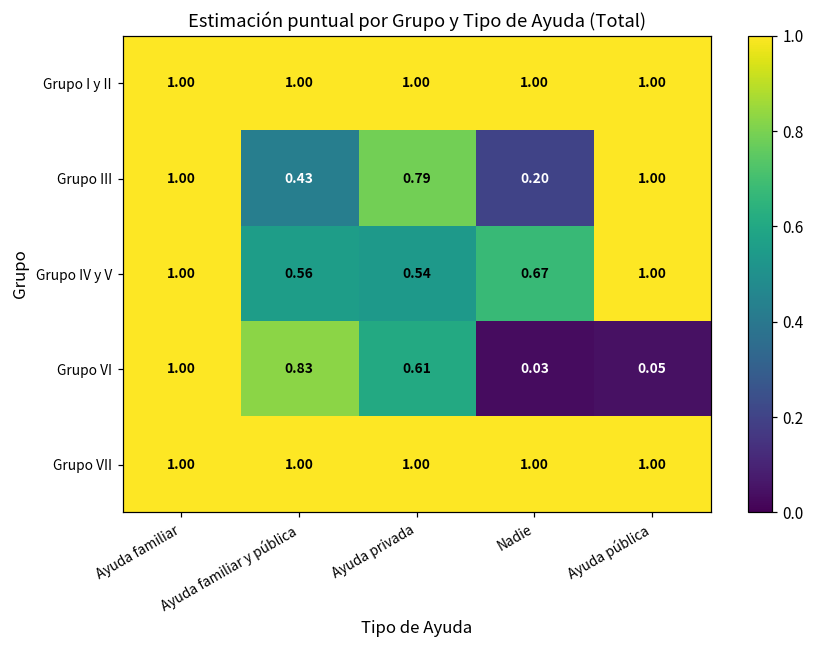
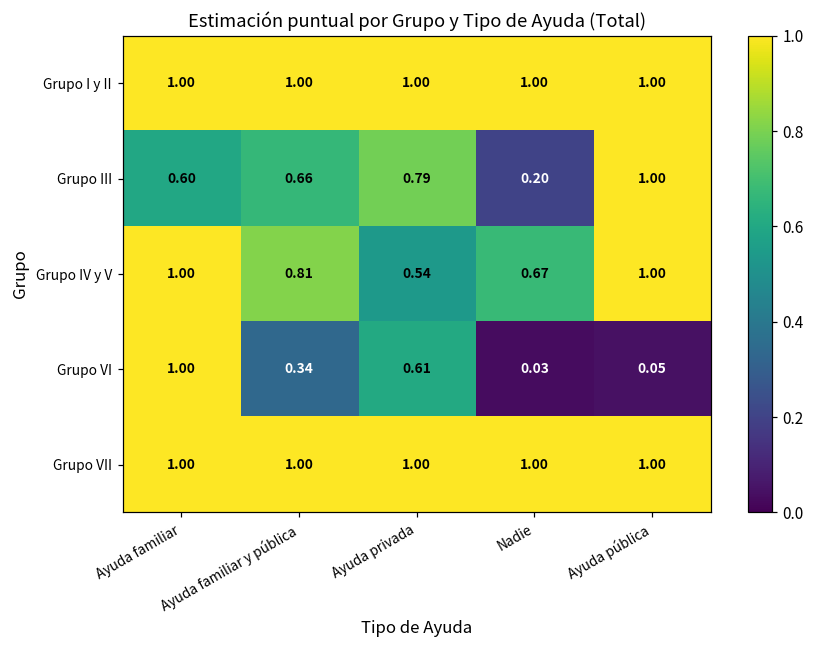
Grupo III, Ayuda familiar: 1.00 -> 0.60
Grupo III, Ayuda familiar y pública: 0.43 -> 0.66
Grupo IV y V, Ayuda familiar y pública: 0.56 -> 0.81
Grupo VI, Ayuda familiar y pública: 0.83 -> 0.34
